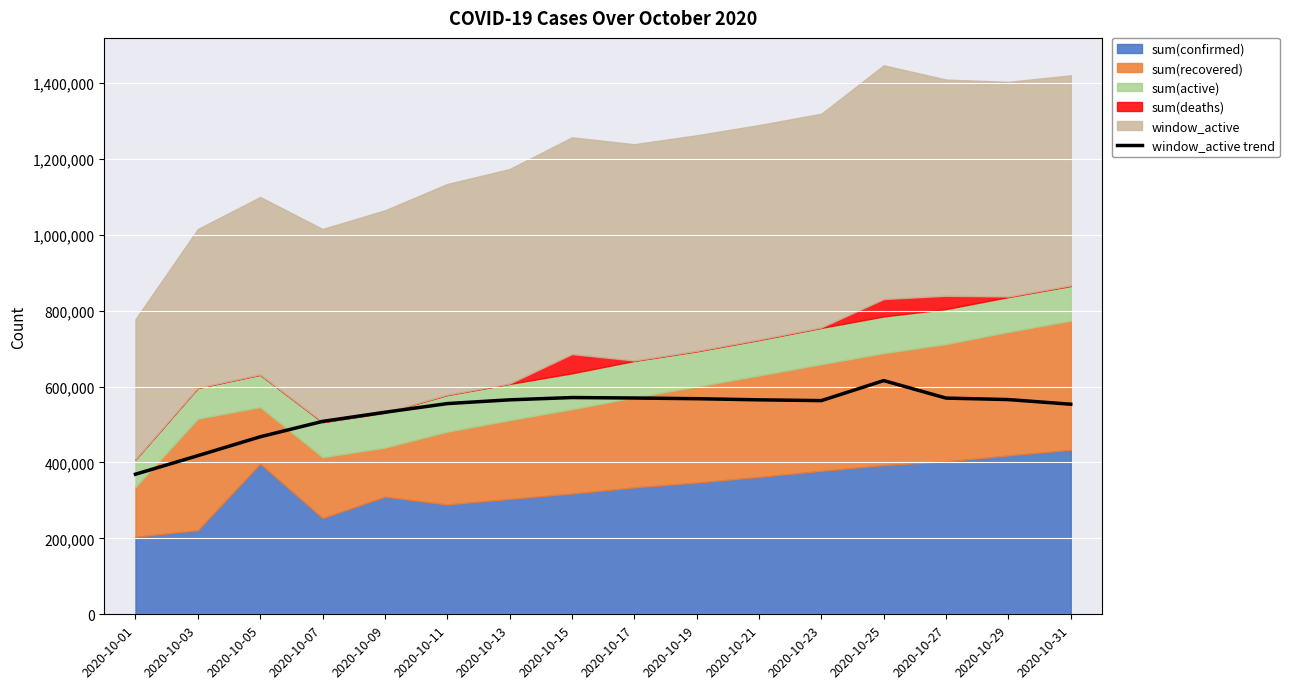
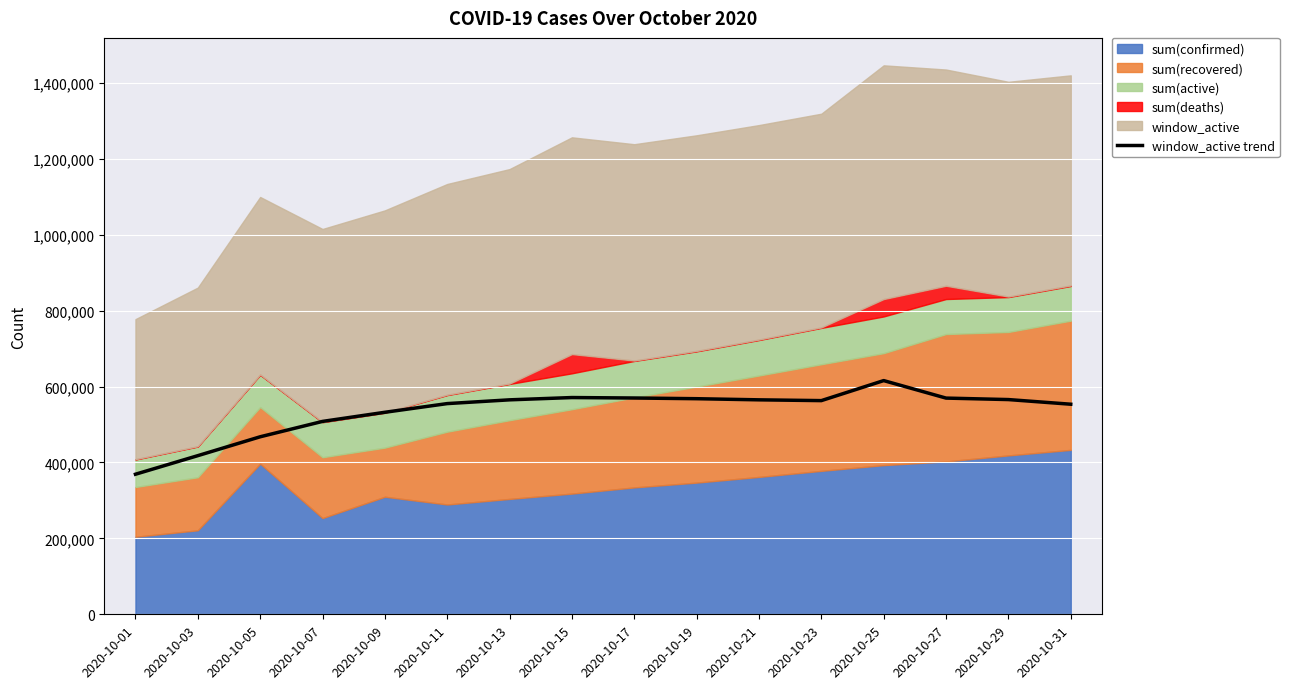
sum(recovered), 2020-10-03: 290,000 -> 140,000
sum(recovered), 2020-10-27: 310,000 -> 340,000
